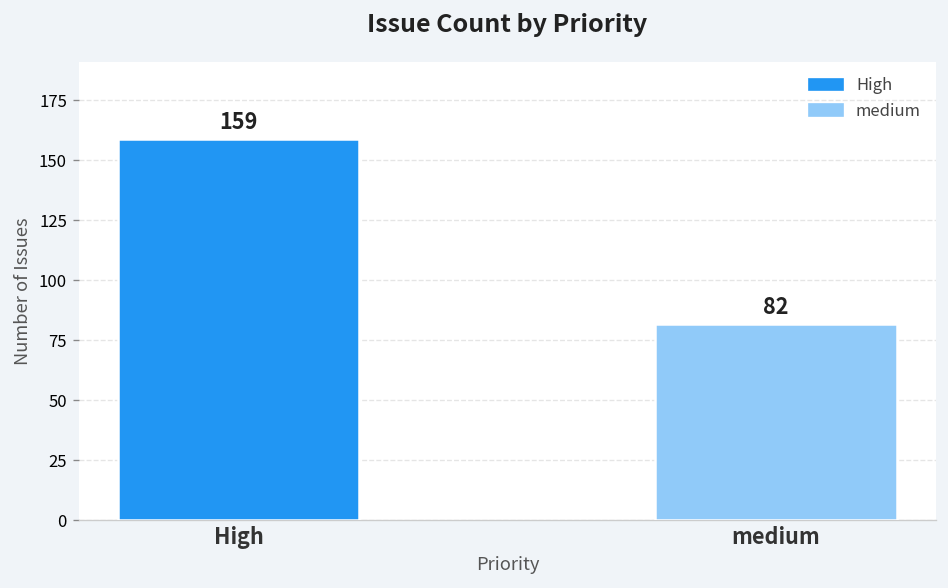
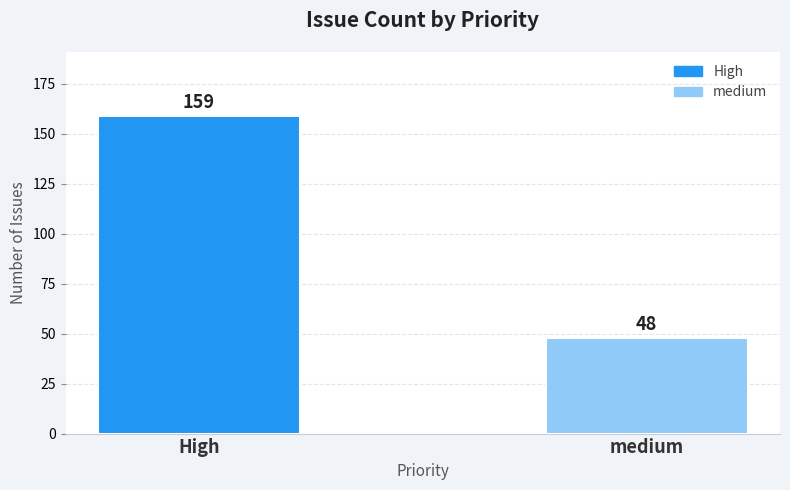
medium: 82 -> 48
